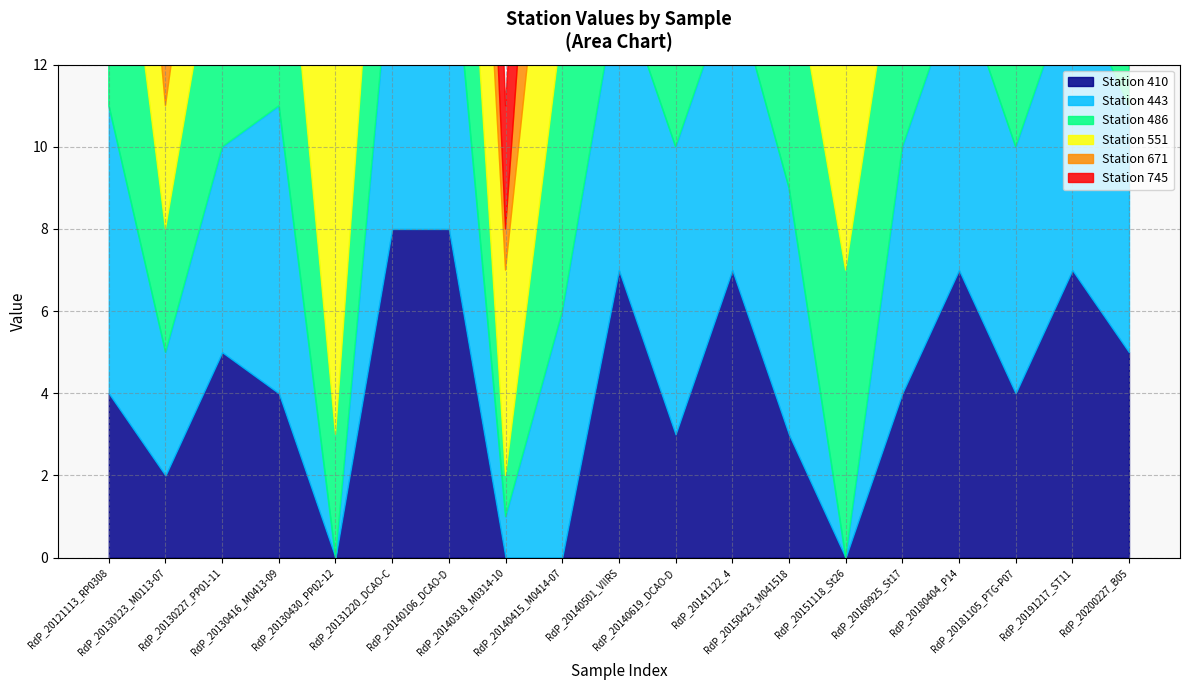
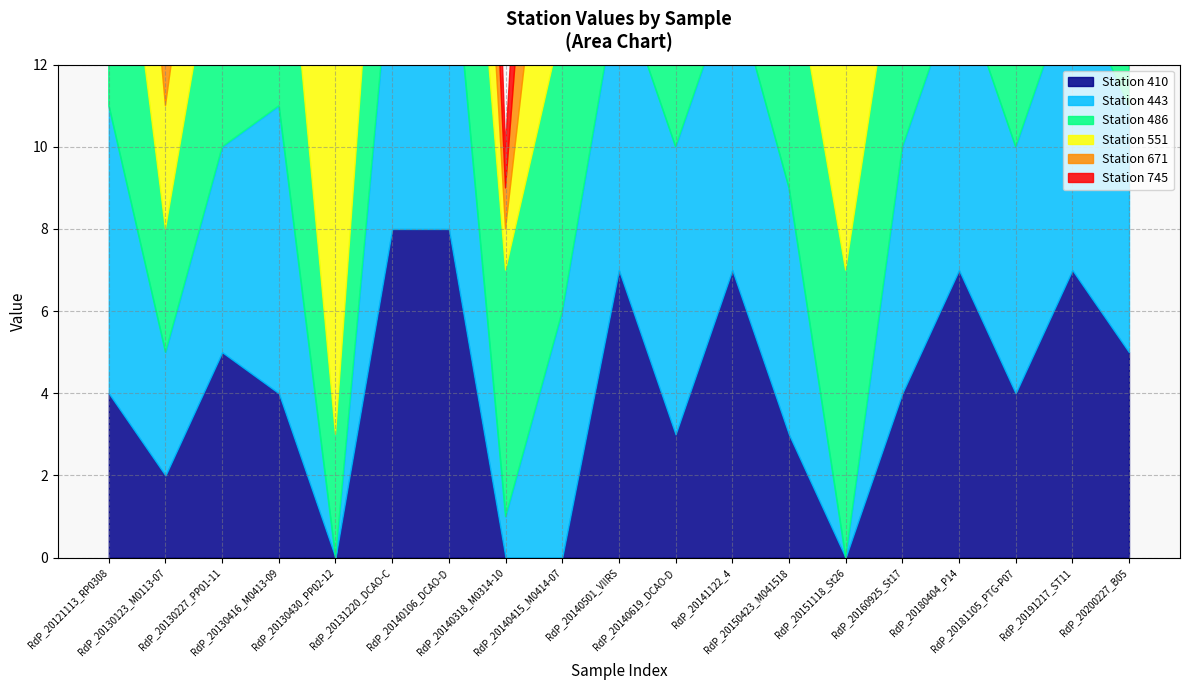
Station 486, RdP_20140318_M0314-10: 1 -> 6
Station 551, RdP_20140318_M0314-10: 5 -> 1
Station 745, RdP_20140318_M0314-10: 3 -> 1
